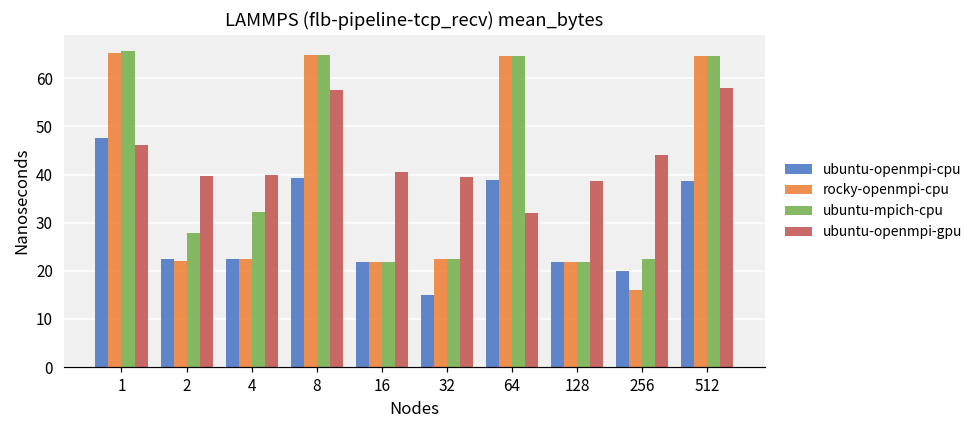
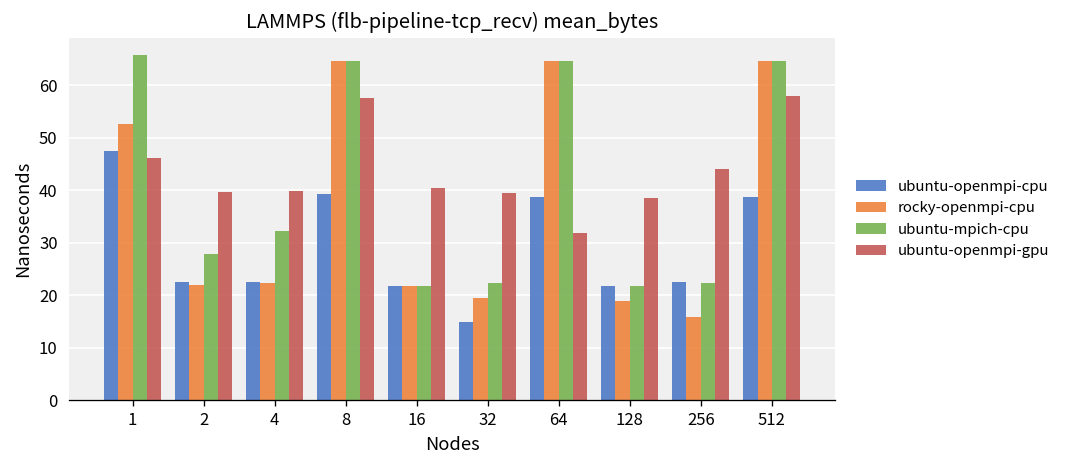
rocky-openmpi-cpu, 1: 65 -> 53
rocky-openmpi-cpu, 32: 22 -> 20
rocky-openmpi-cpu, 128: 22 -> 19
ubuntu-openmpi-cpu, 256: 20 -> 23
